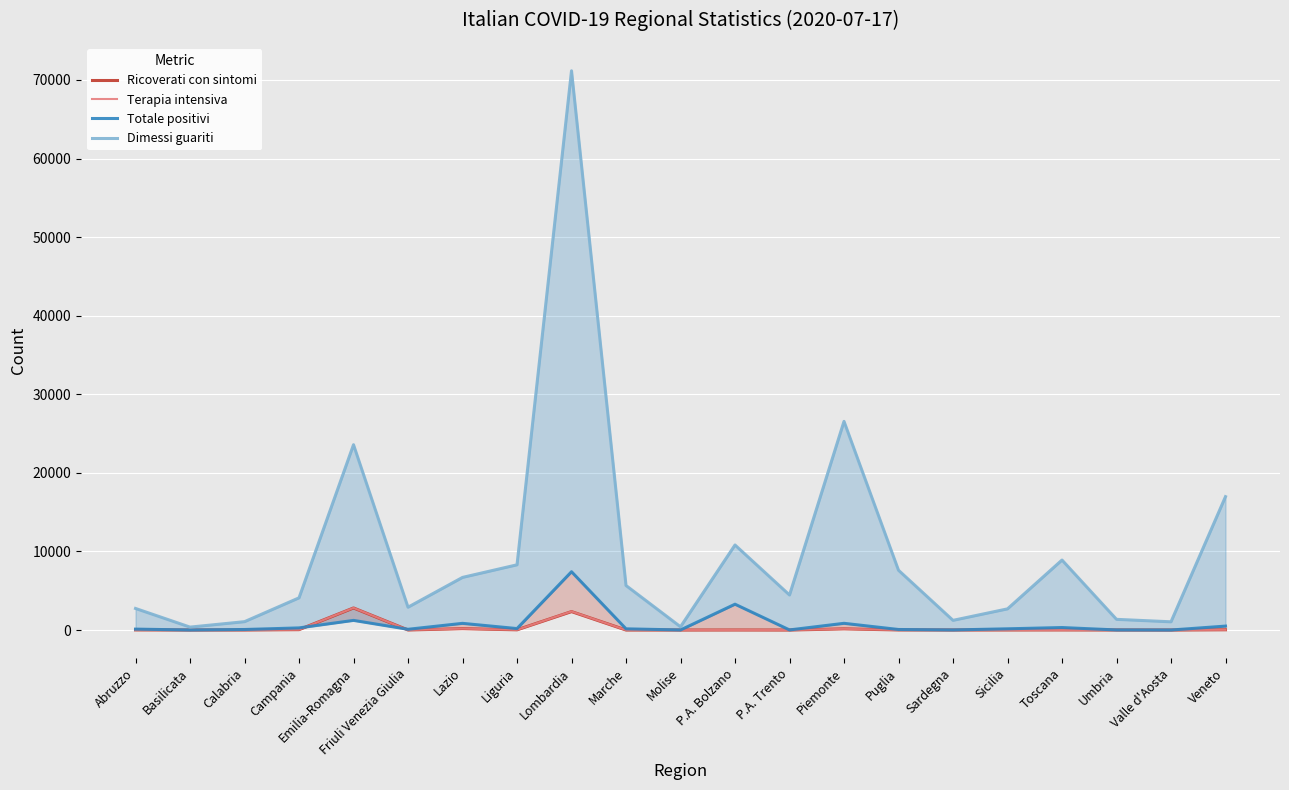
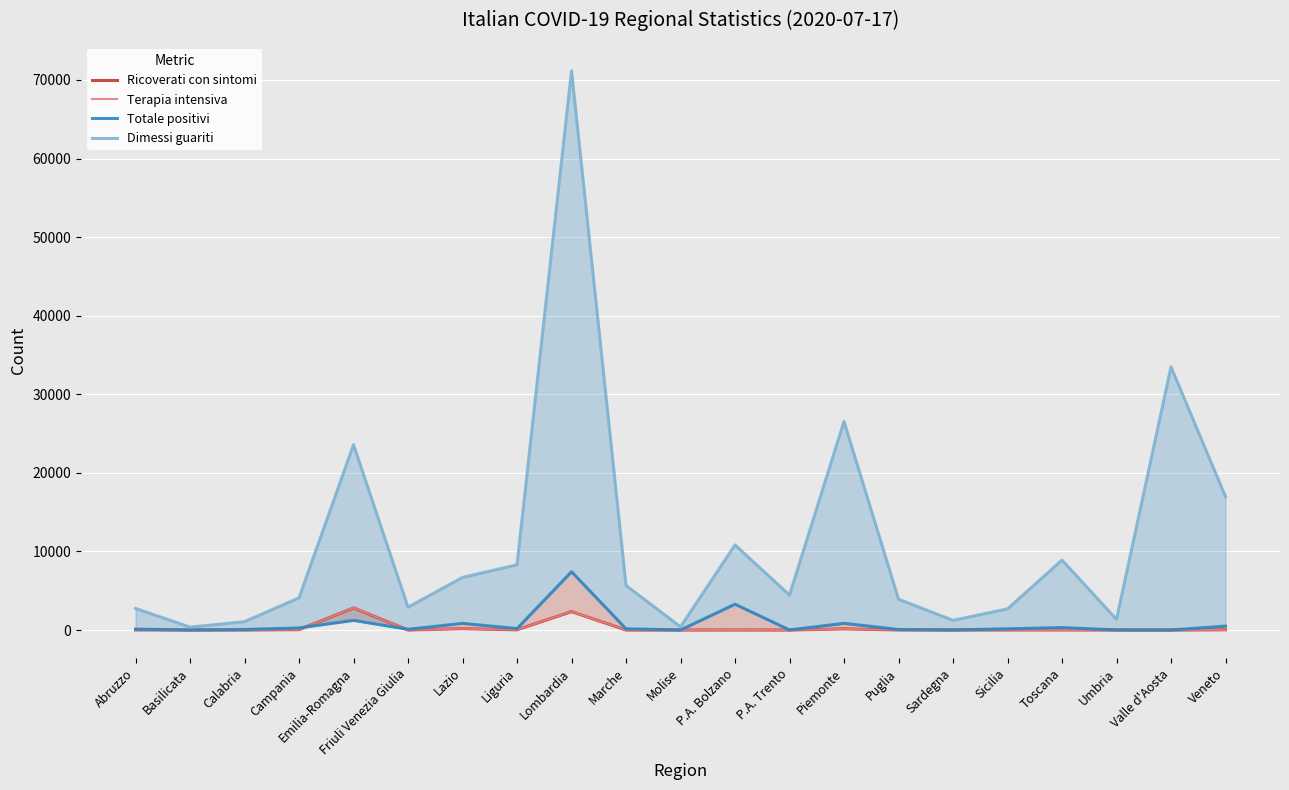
Dimessi guariti, Puglia: 8000 -> 4000
Dimessi guariti, Valle d'Aosta: 1000 -> 33000
